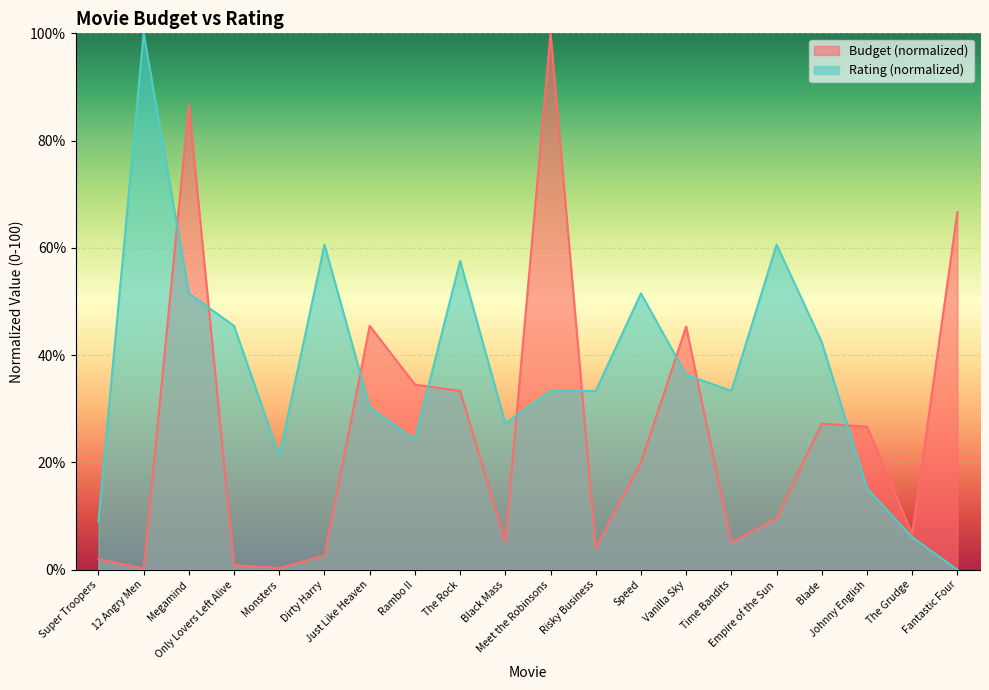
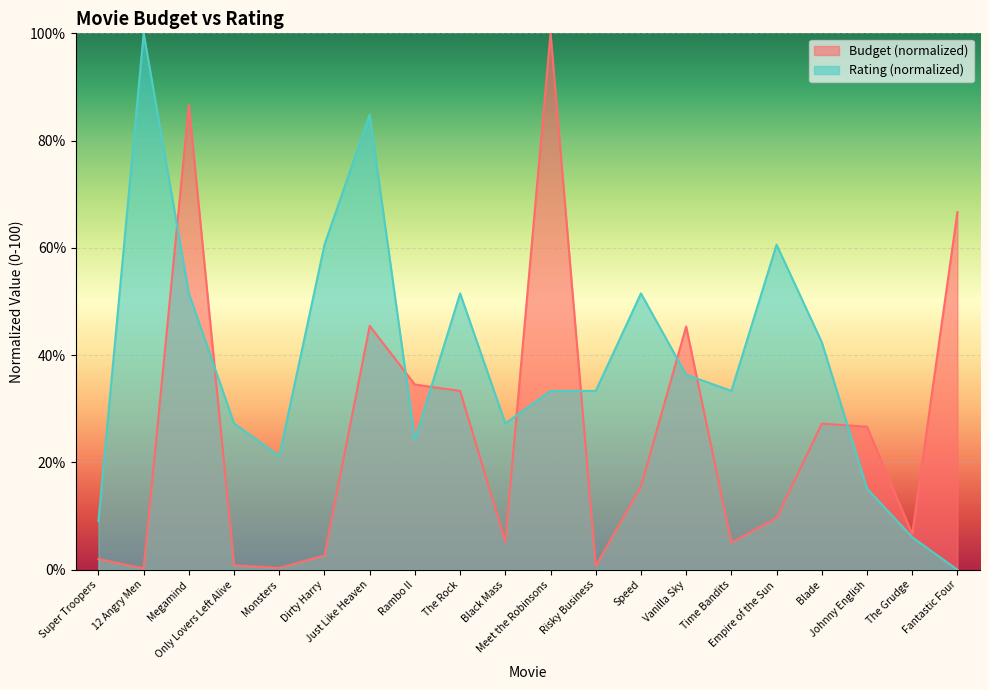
Rating (normalized), Only Lovers Left Alive: 45% -> 27%
Rating (normalized), Just Like Heaven: 30% -> 85%
Rating (normalized), The Rock: 58% -> 52%
Budget (normalized), Risky Business: 4% -> 1%
Budget (normalized), Speed: 20% -> 16%
